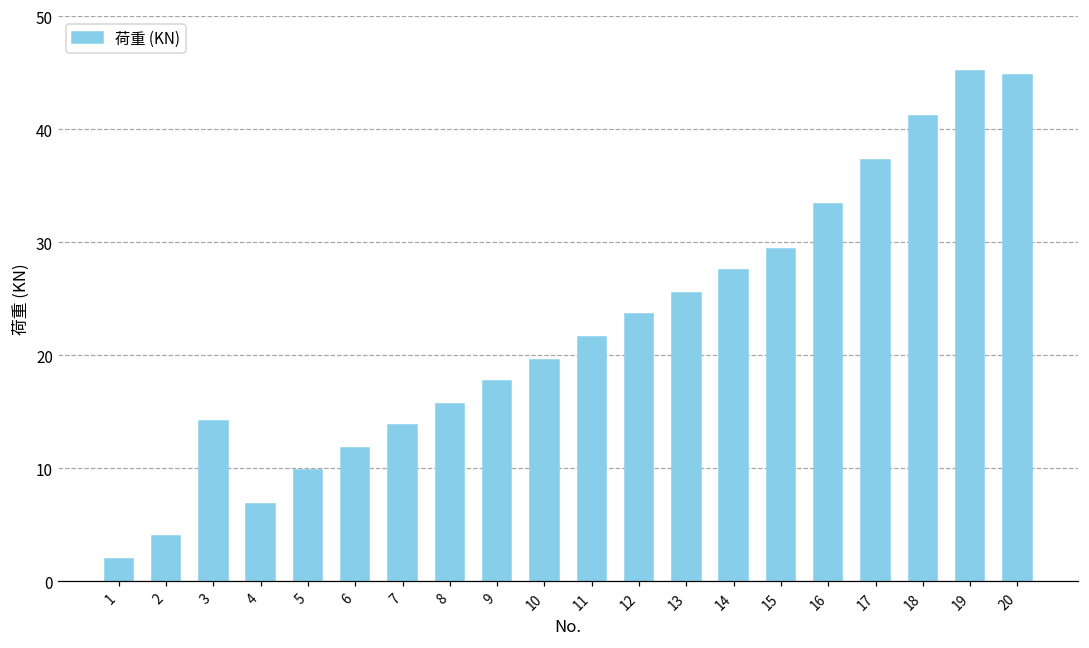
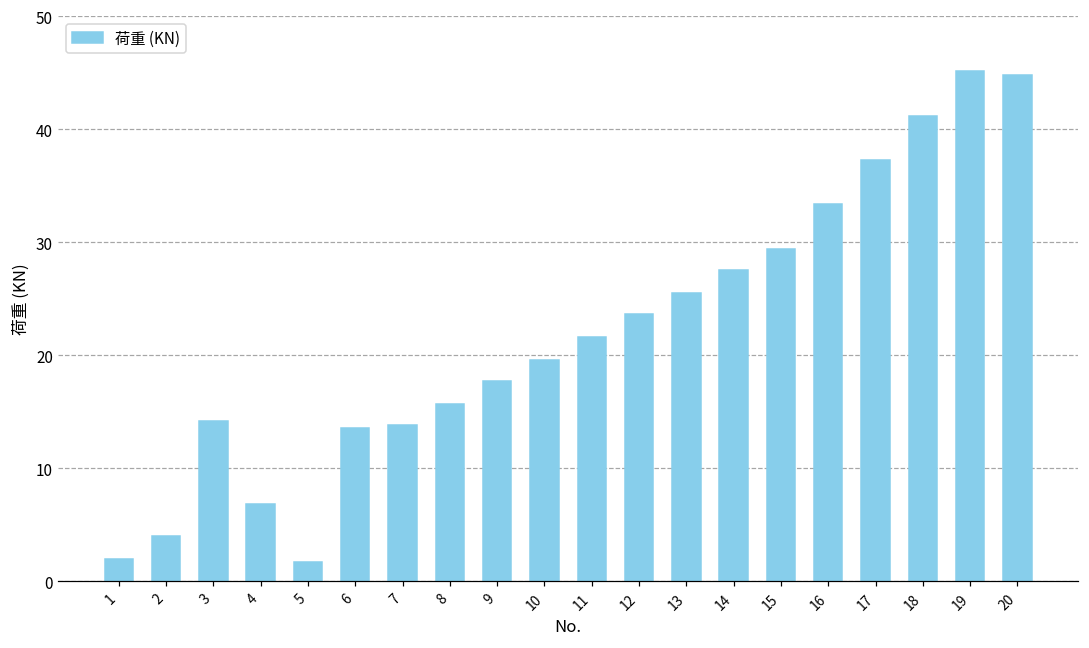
5: 9.8 -> 1.7
6: 11.8 -> 13.6
